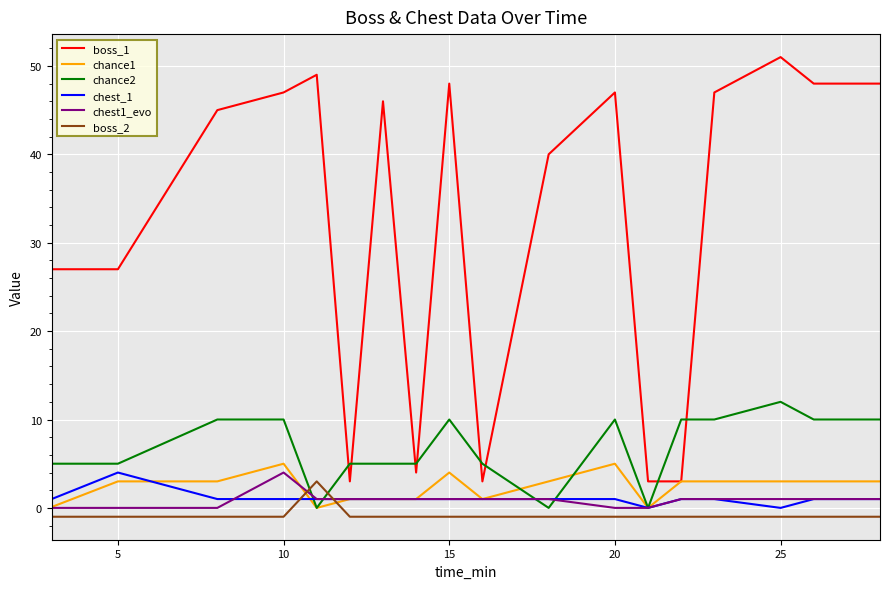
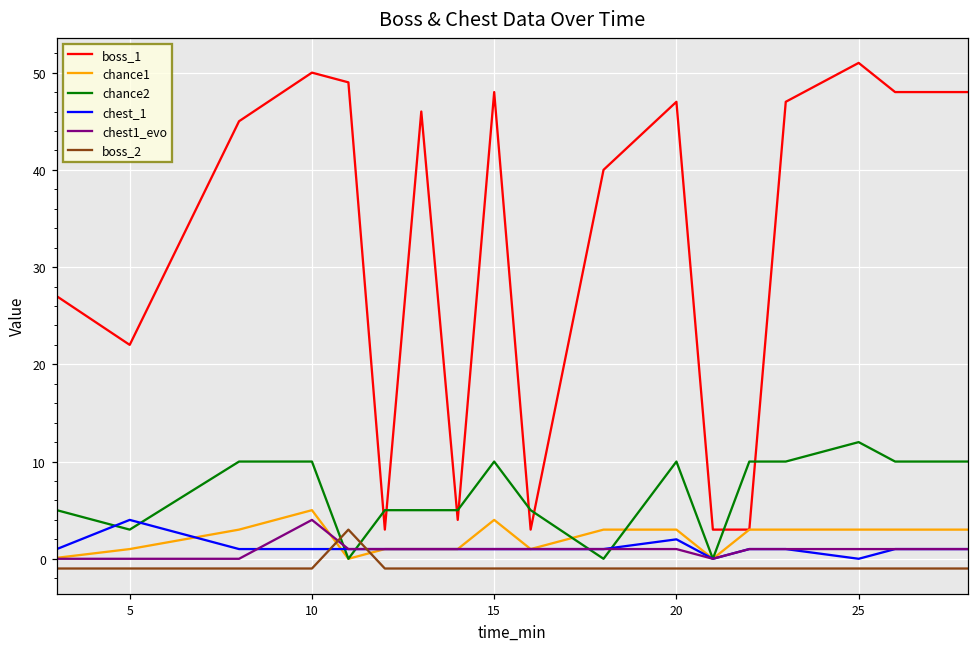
boss_1, 5: 27 -> 22
chance1, 5: 3 -> 1
chance2, 5: 5 -> 3
boss_1, 10: 47 -> 50
chance1, 20: 5 -> 3
chest_1, 20: 1 -> 2
chest1_evo, 20: 0 -> 1
